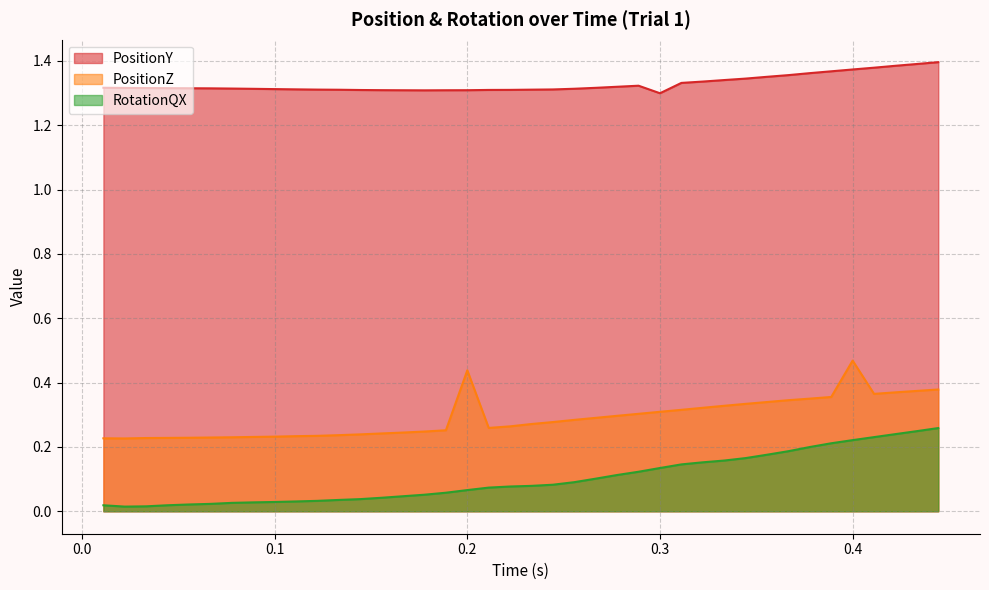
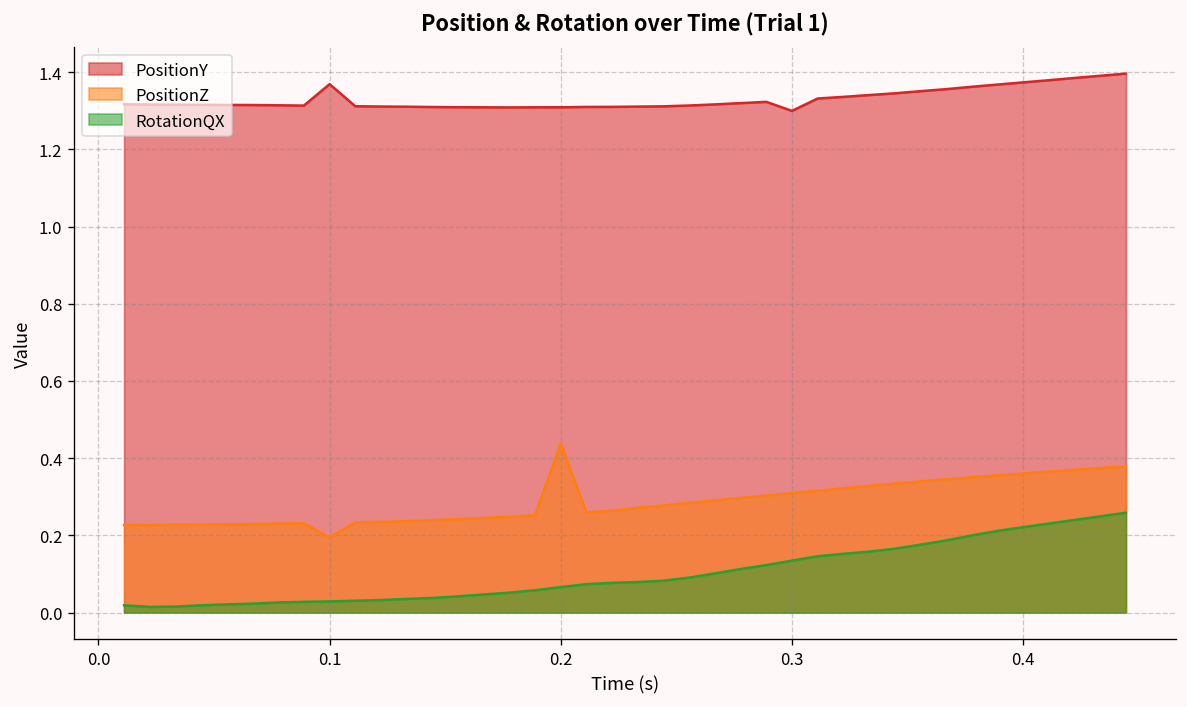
PositionY, 0.1: 1.31 -> 1.37
PositionZ, 0.1: 0.23 -> 0.19
PositionZ, 0.4: 0.47 -> 0.36
